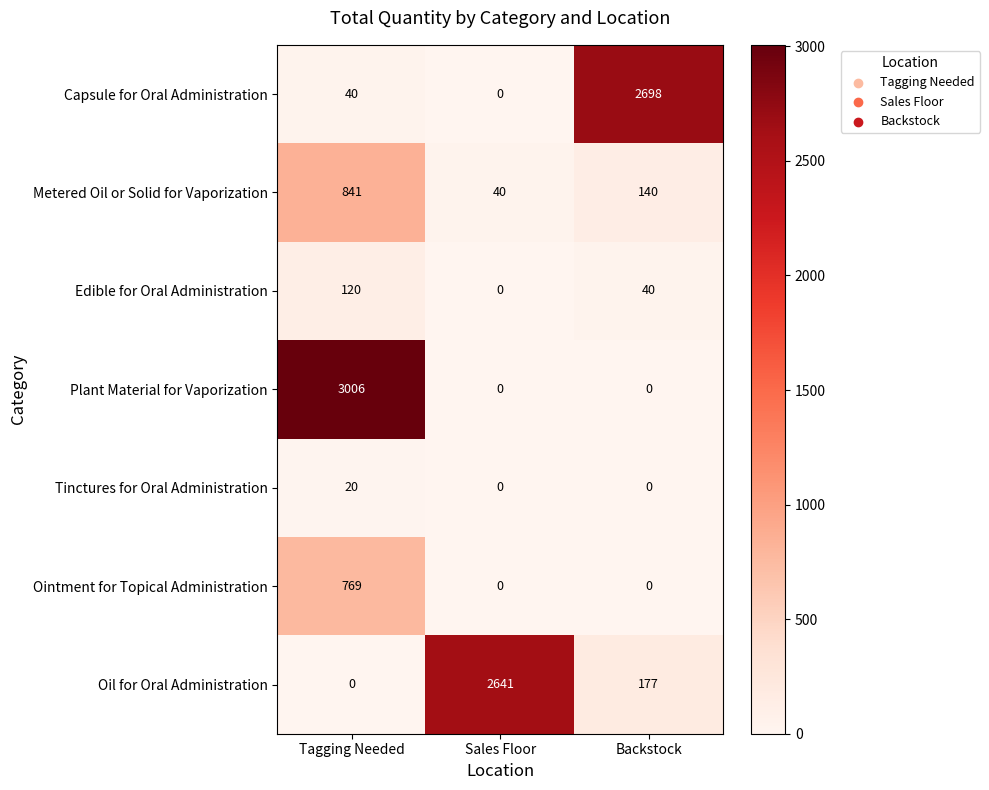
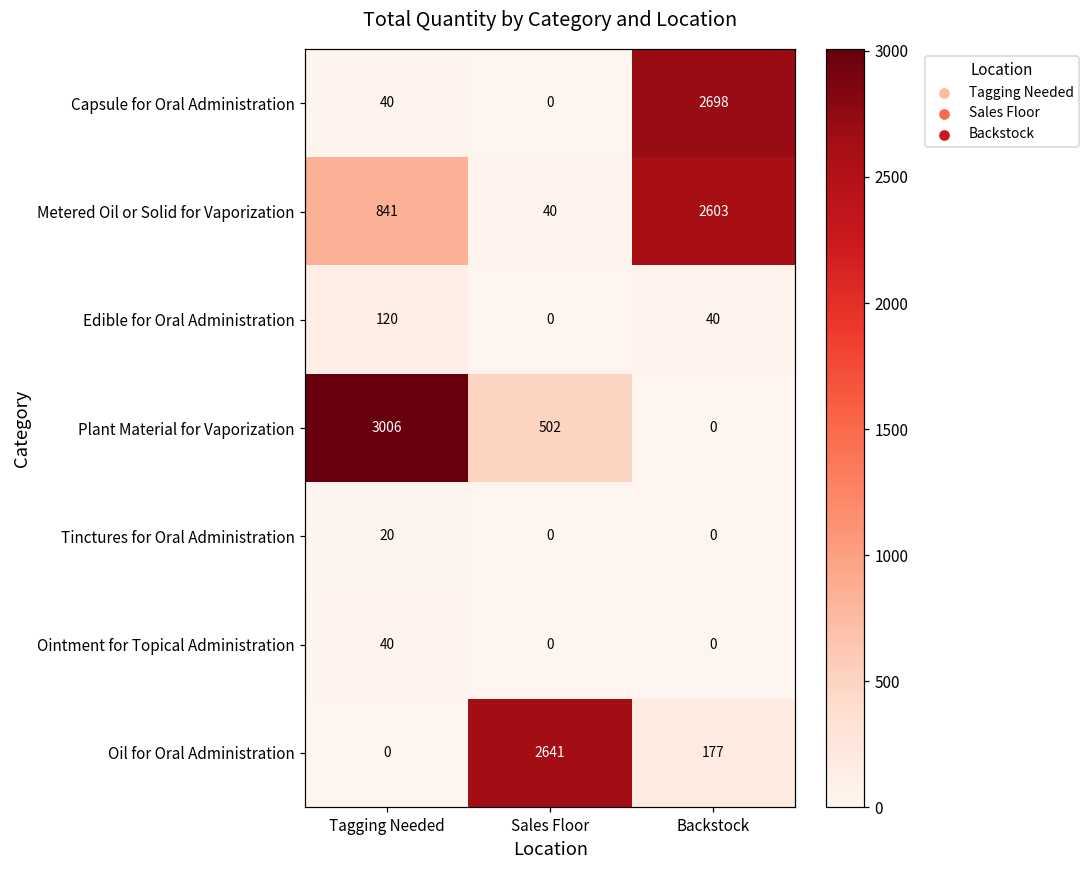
Metered Oil or Solid for Vaporization, Backstock: 140 -> 2603
Plant Material for Vaporization, Sales Floor: 0 -> 502
Ointment for Topical Administration, Tagging Needed: 769 -> 40
